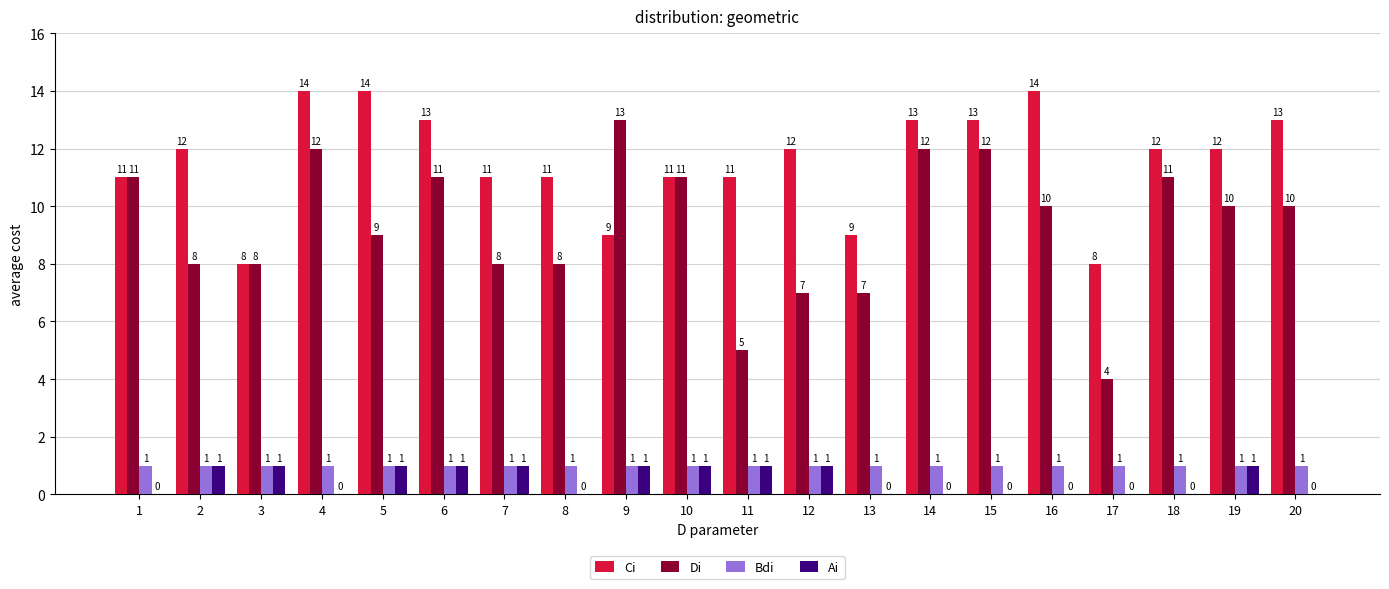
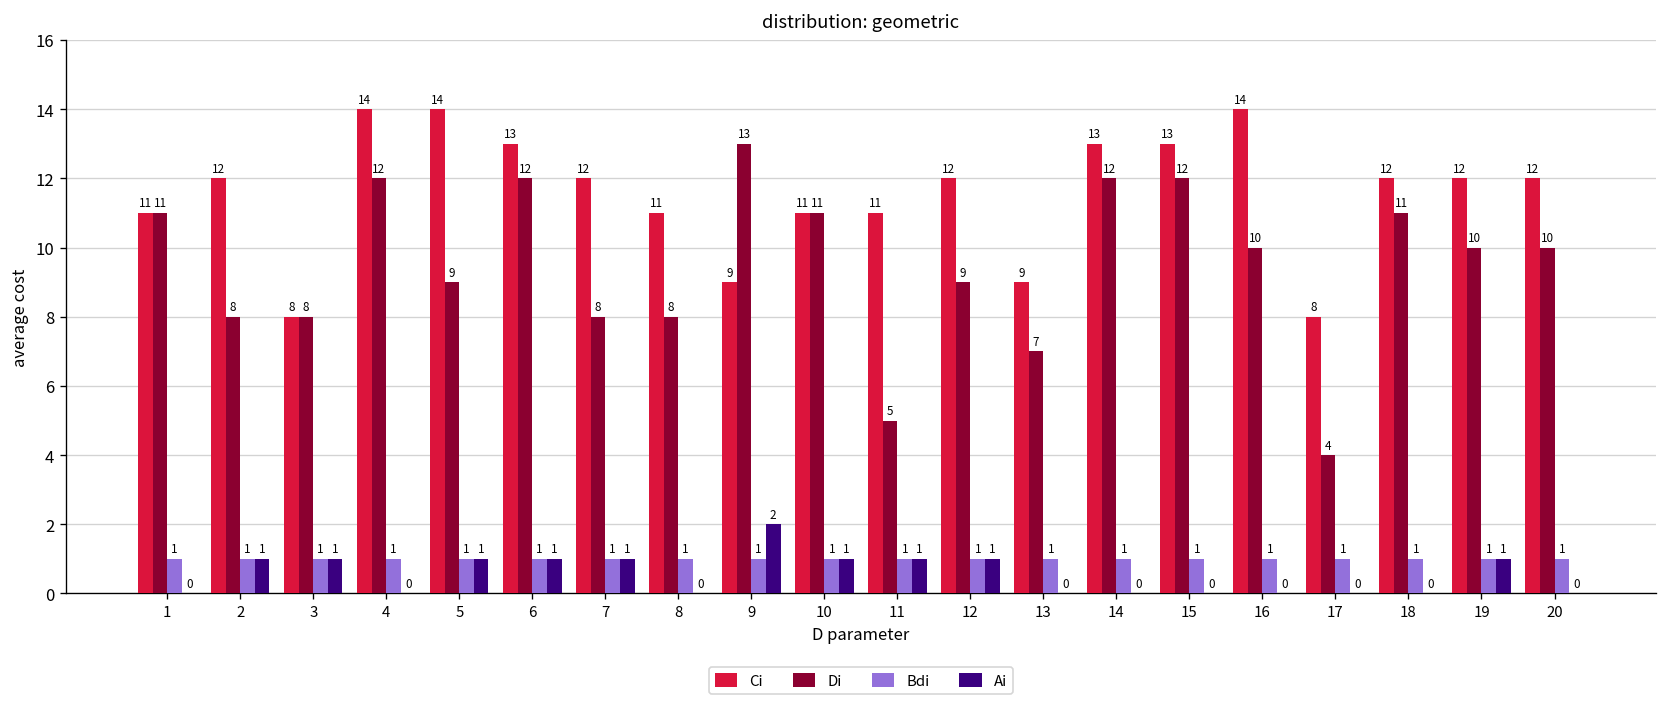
Di, 6: 11 -> 12
Ci, 7: 11 -> 12
Ai, 9: 1 -> 2
Di, 12: 7 -> 9
Ci, 20: 13 -> 12
